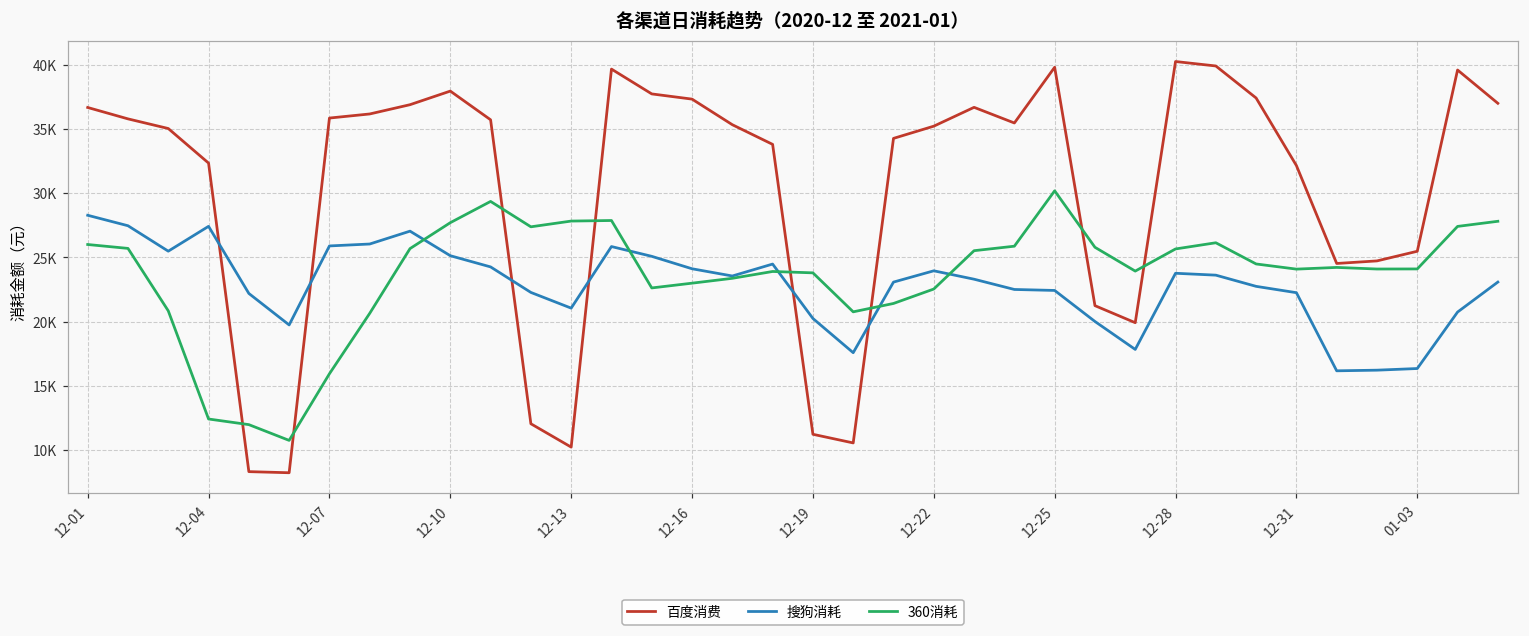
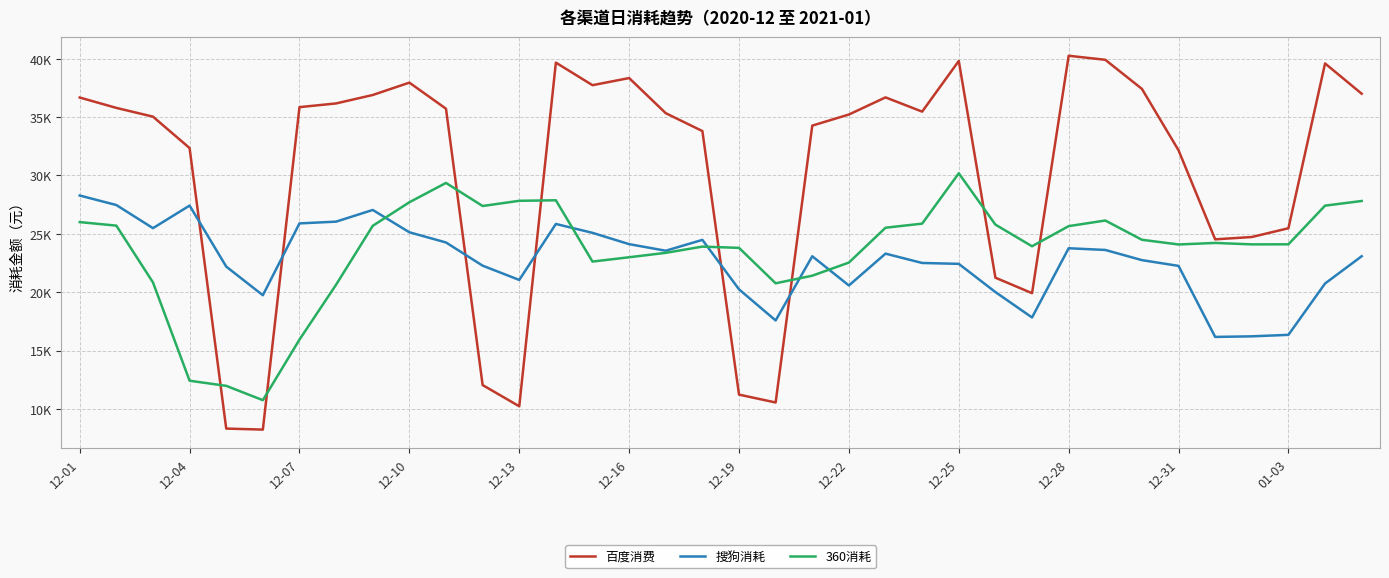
百度消费, 12-16: 37300 -> 38300
搜狗消耗, 12-22: 24000 -> 20600
